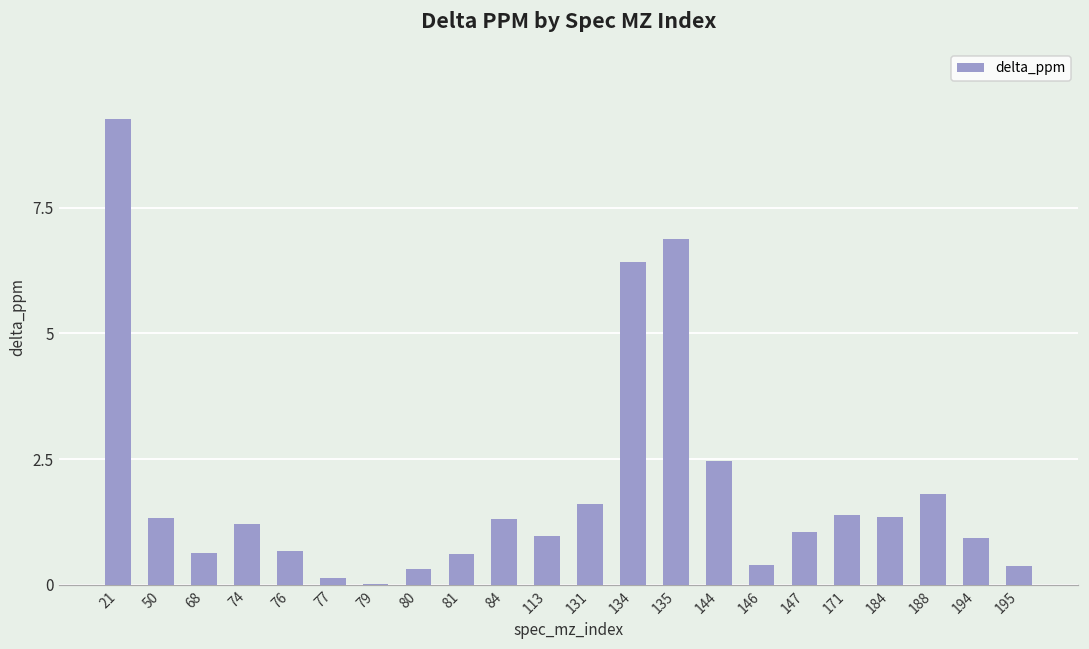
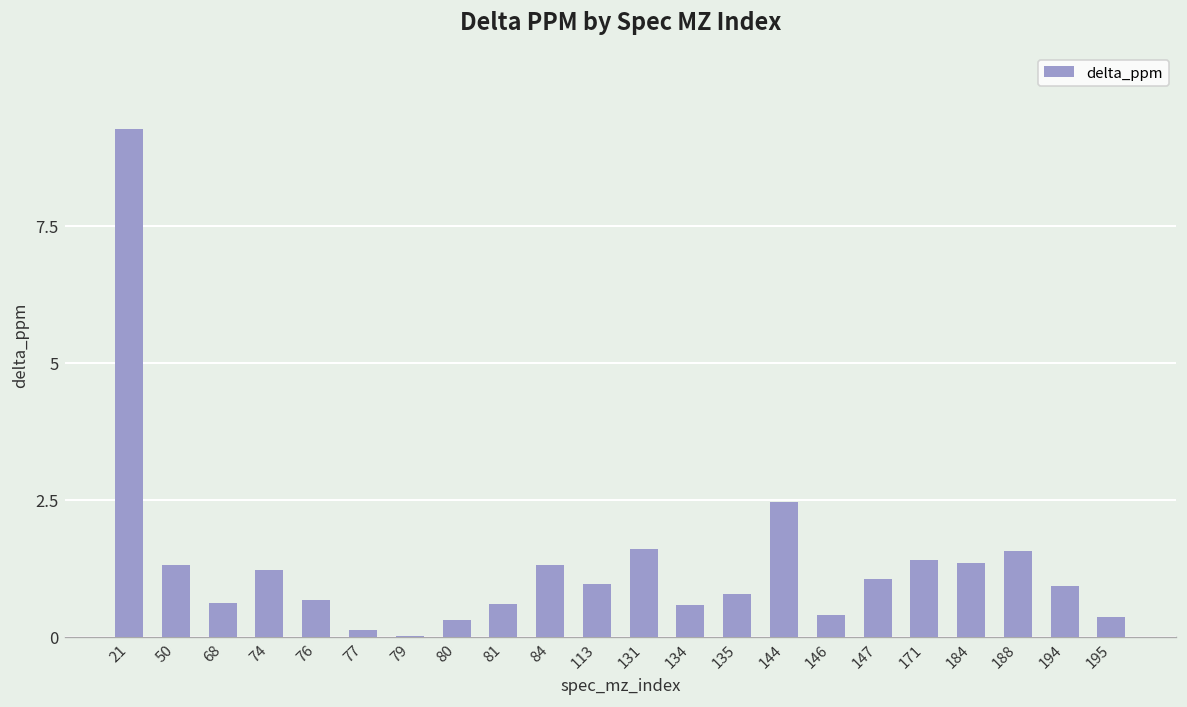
134: 6.4 -> 0.6
135: 6.9 -> 0.8
188: 1.8 -> 1.6
